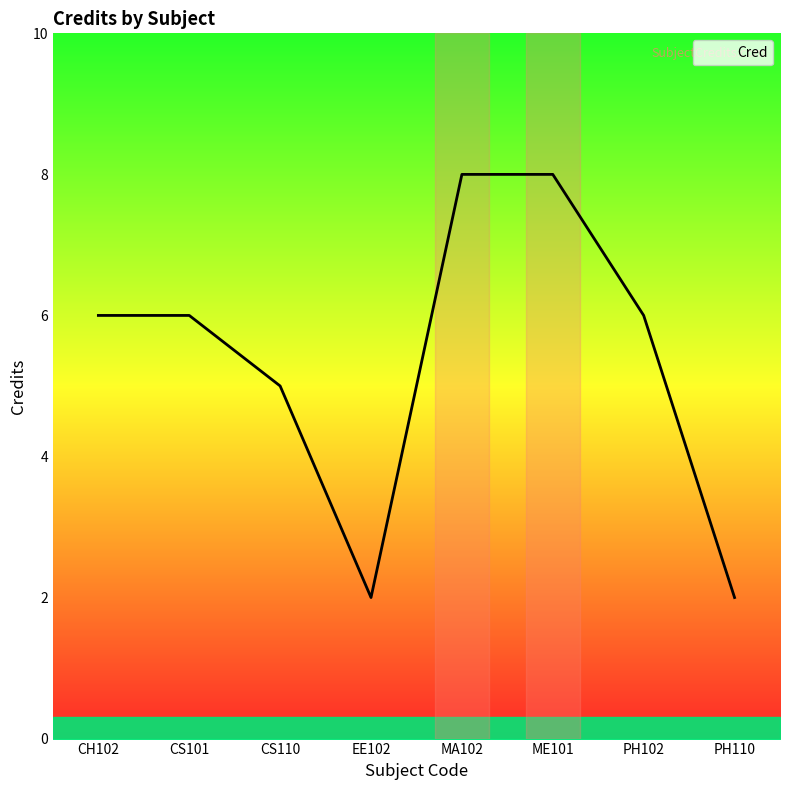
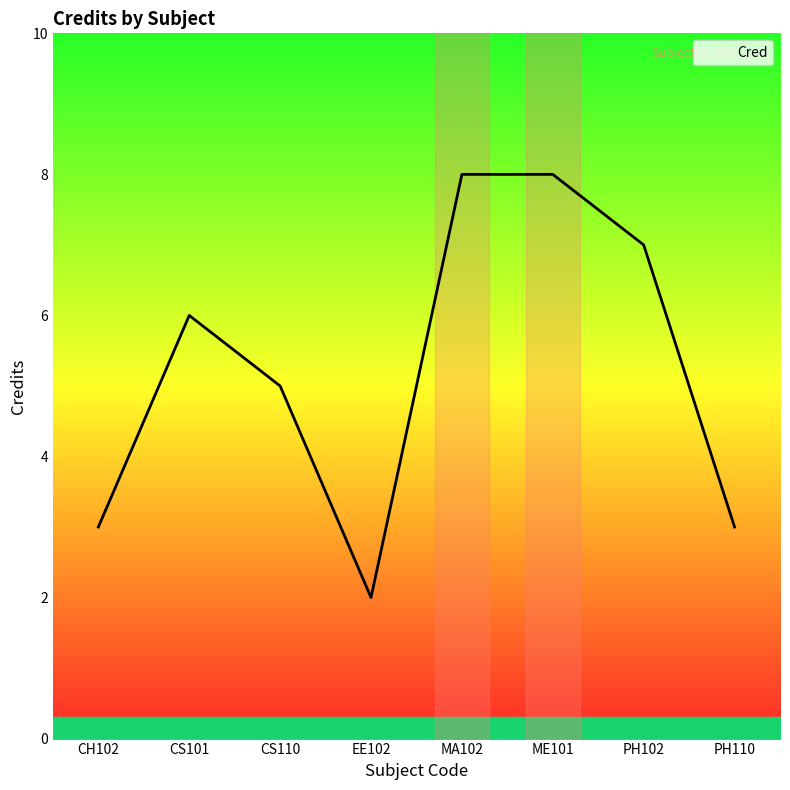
Cred, CH102: 6 -> 3
Cred, PH102: 6 -> 7
Cred, PH110: 2 -> 3
